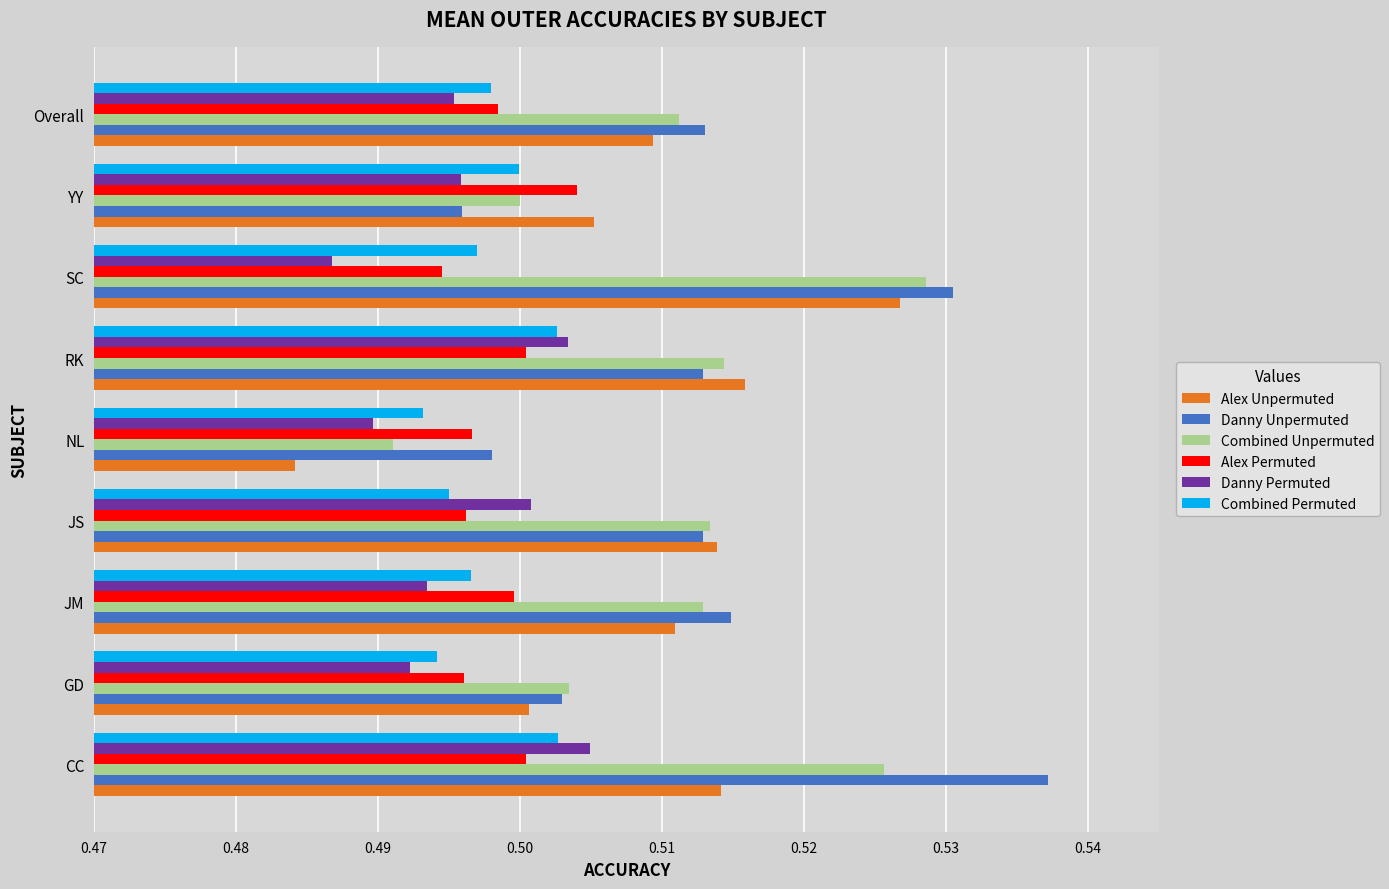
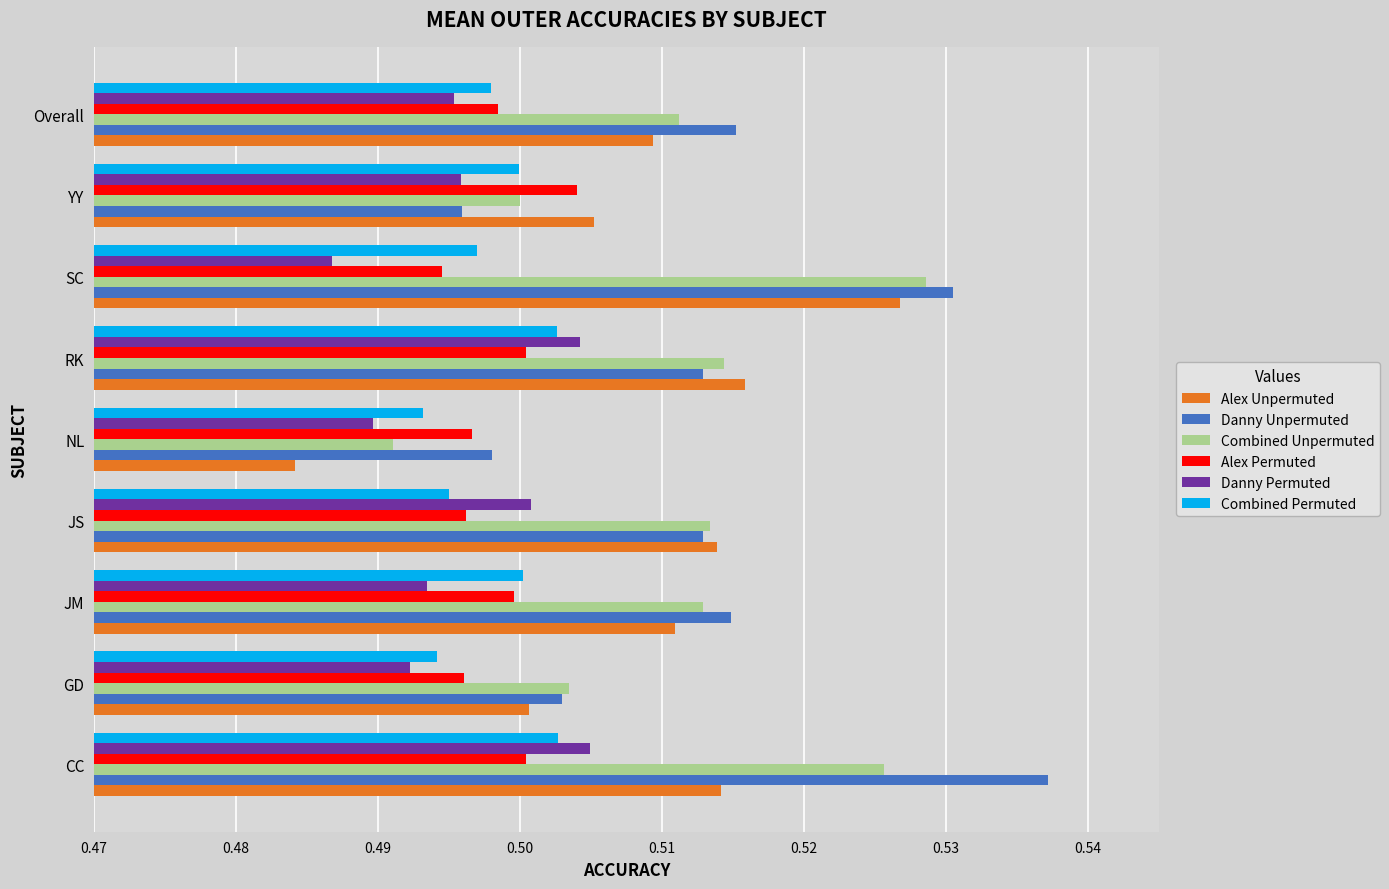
Danny Unpermuted, Overall: 0.5130 -> 0.5152
Danny Permuted, RK: 0.5034 -> 0.5042
Combined Permuted, JM: 0.4965 -> 0.5002
